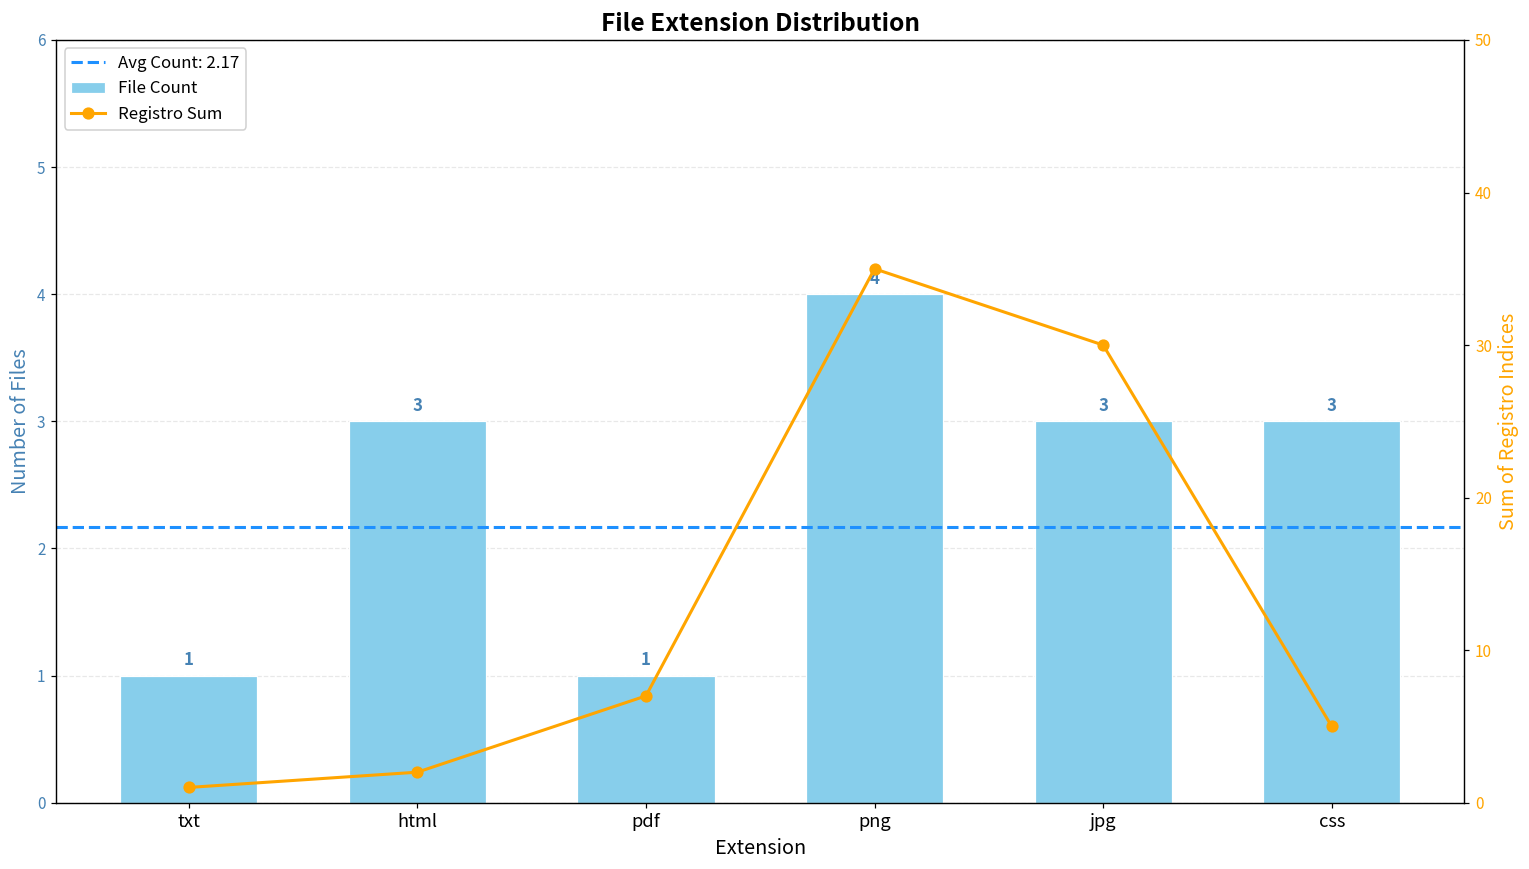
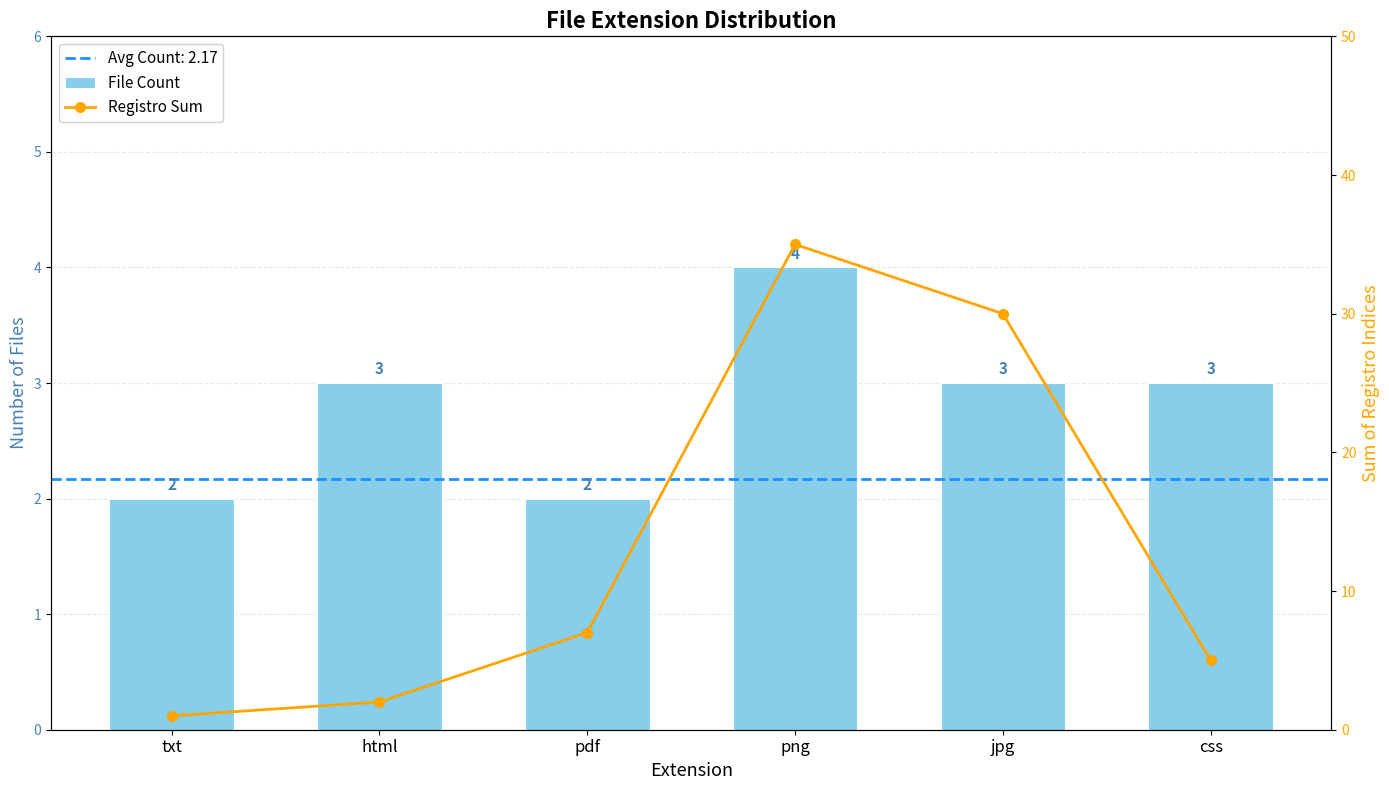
File Count, txt: 1 -> 2
File Count, pdf: 1 -> 2
